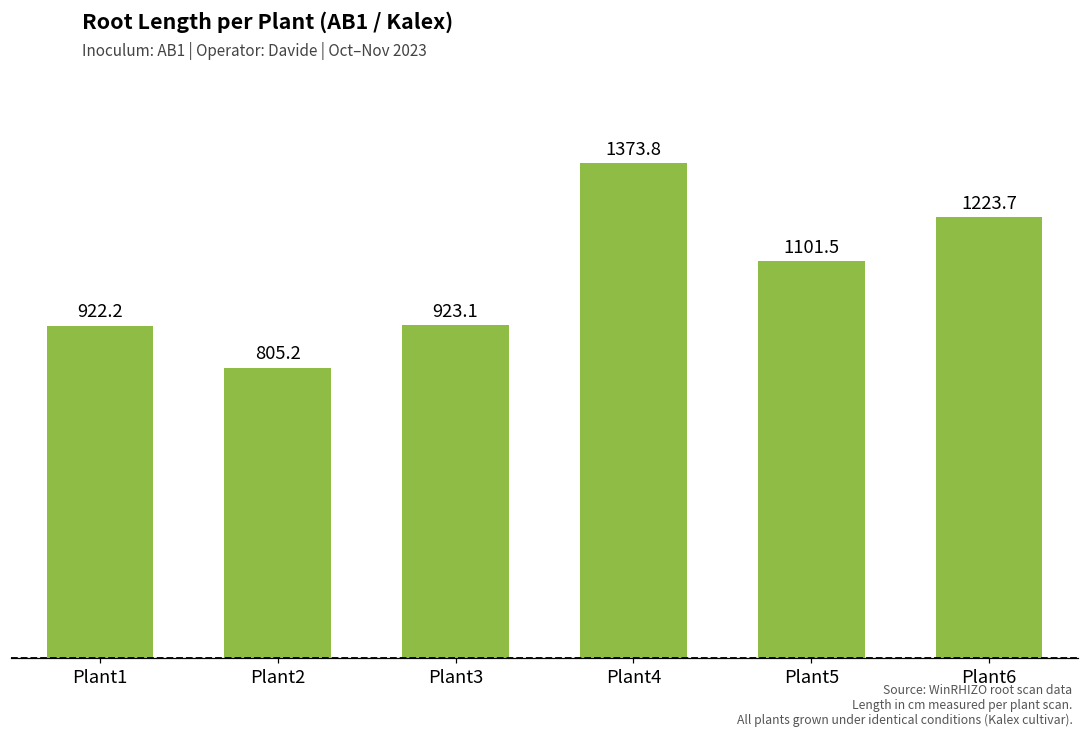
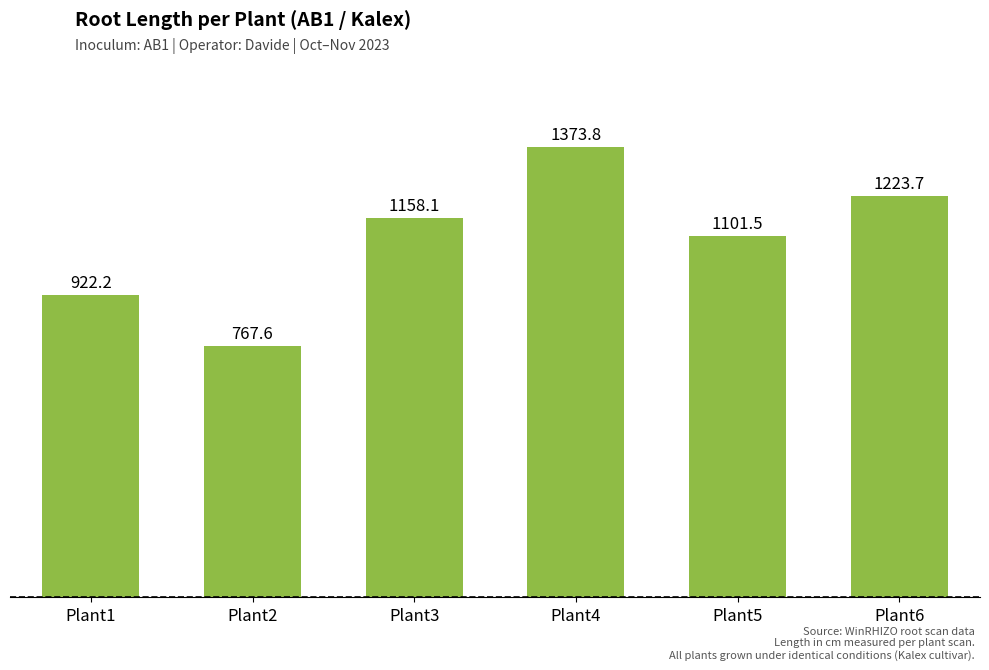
Plant2: 805.2 -> 767.6
Plant3: 923.1 -> 1158.1
